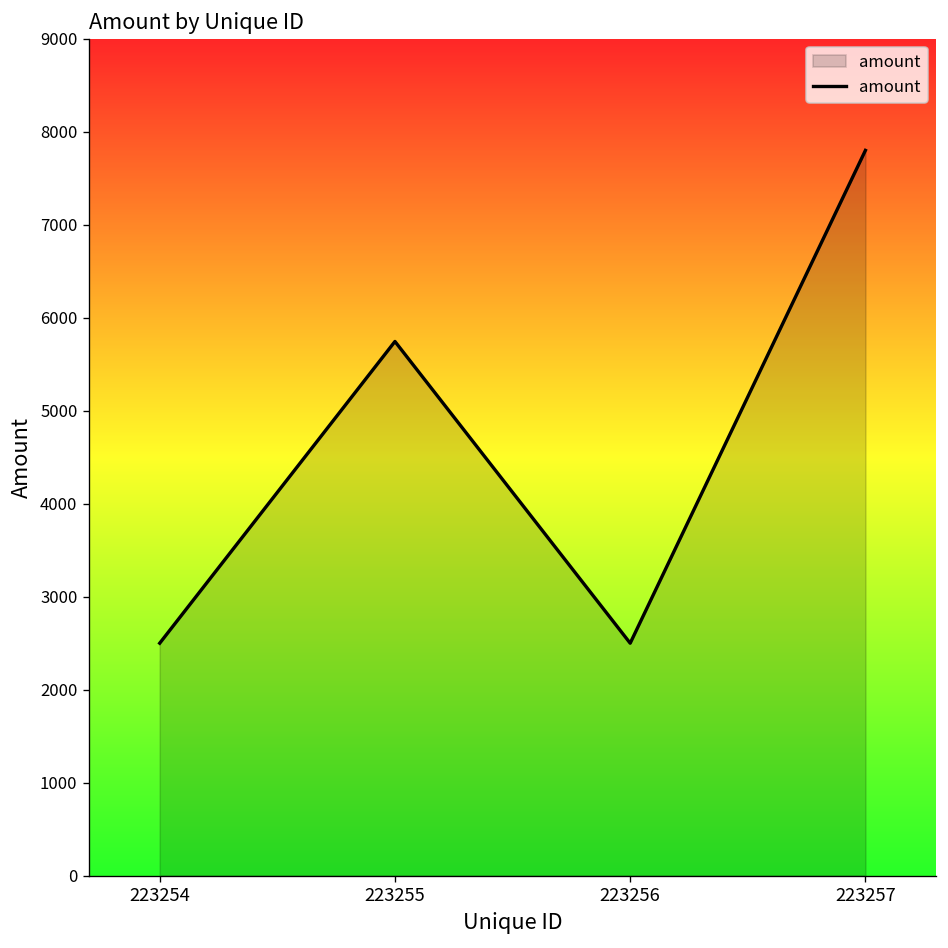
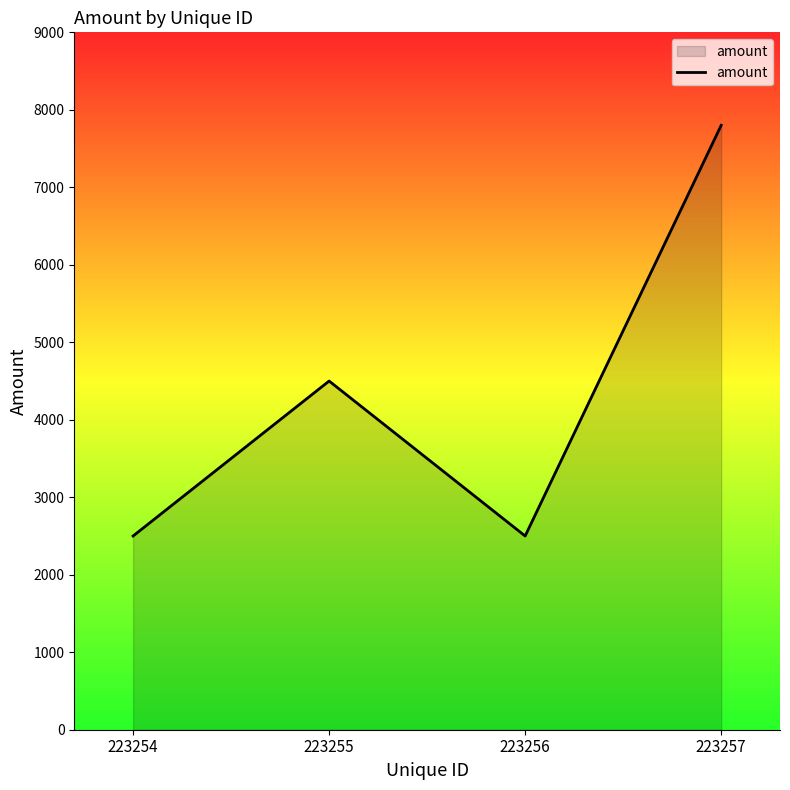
223255: 5700 -> 4500
